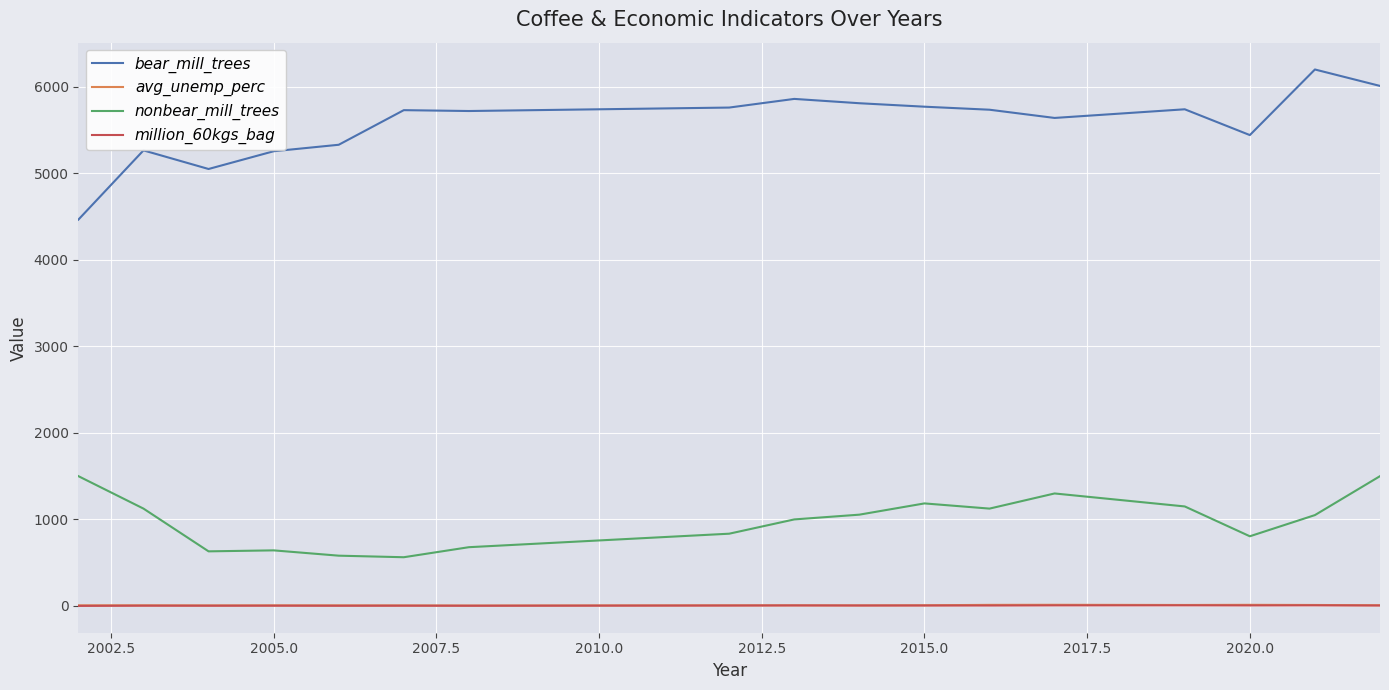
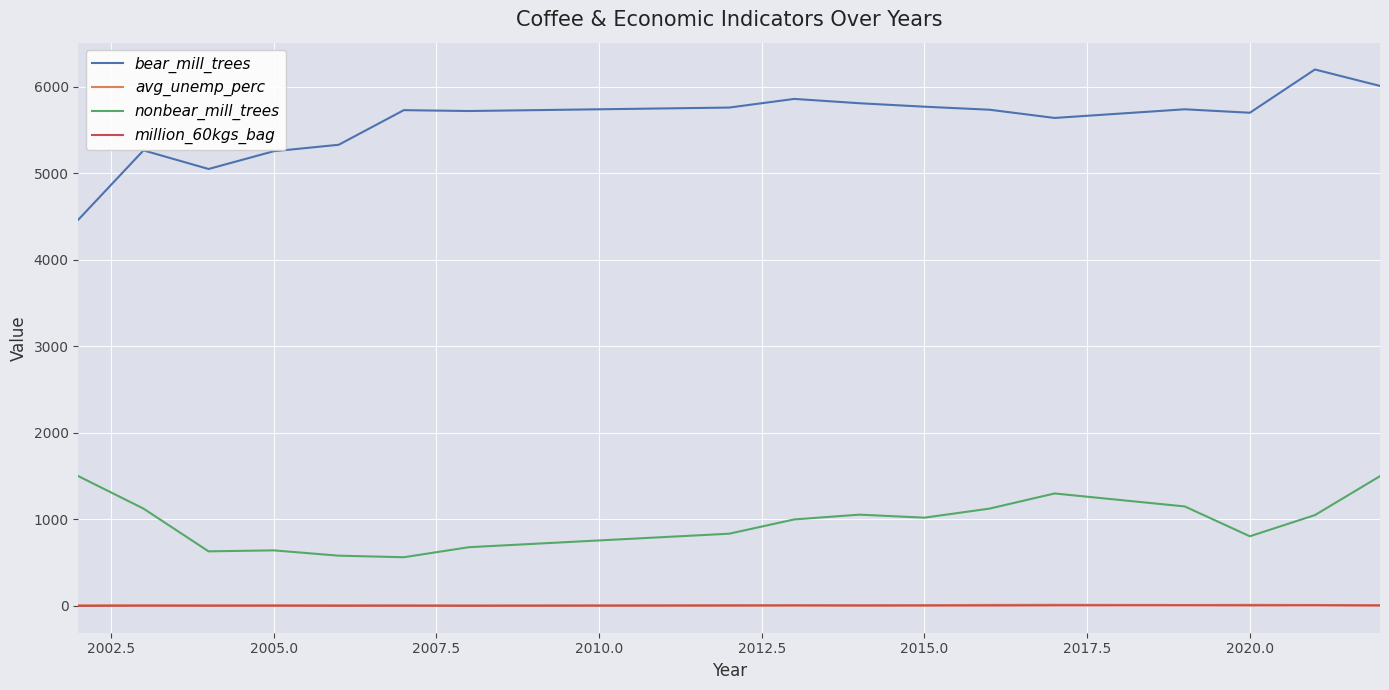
nonbear_mill_trees, 2015.0: 1200 -> 1000
bear_mill_trees, 2020.0: 5400 -> 5700
